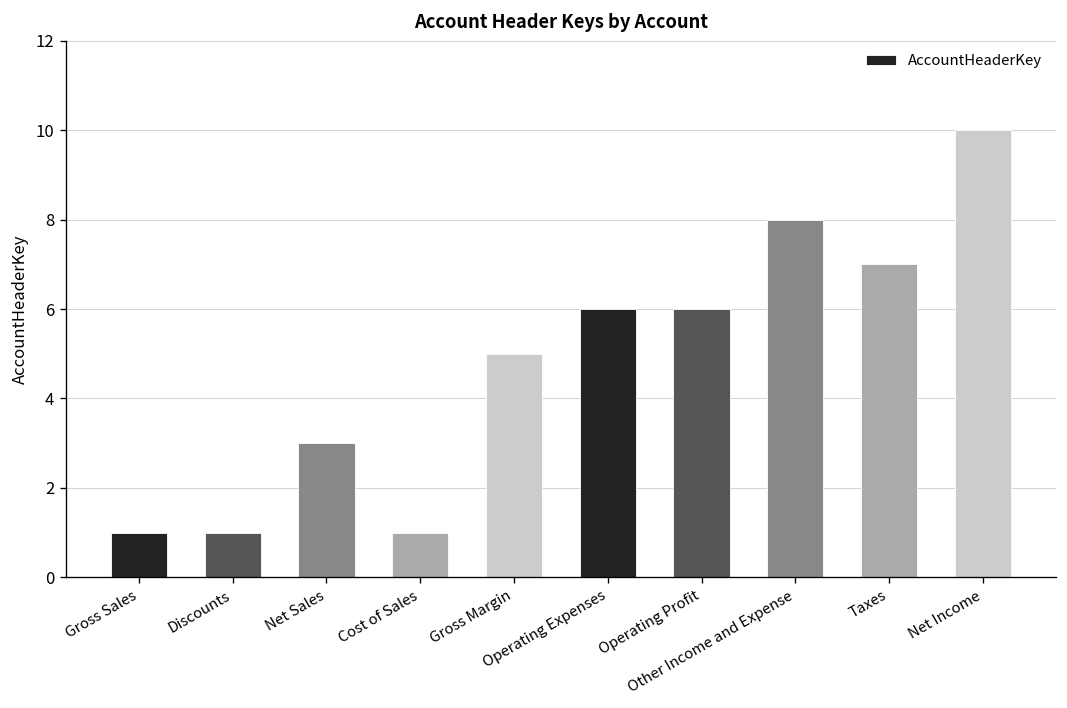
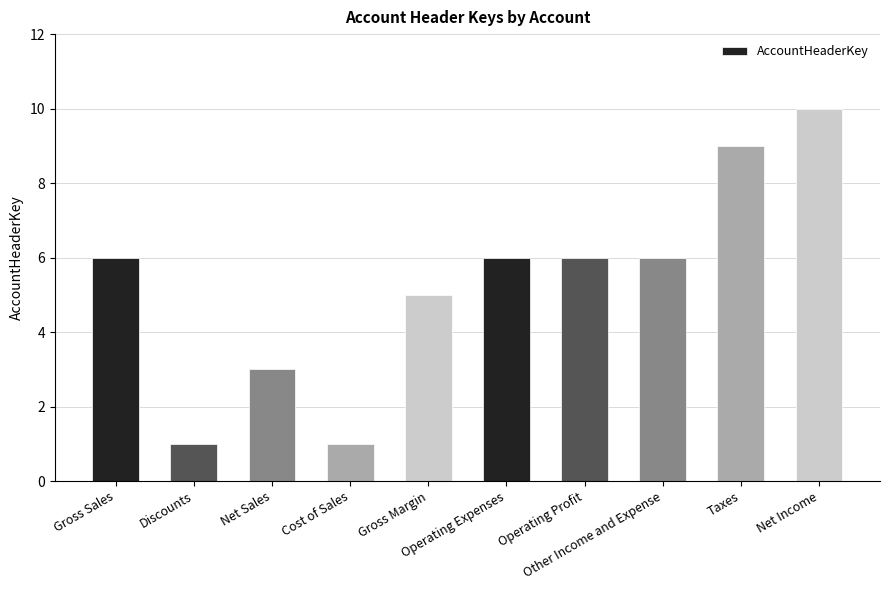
Gross Sales: 1 -> 6
Other Income and Expense: 8 -> 6
Taxes: 7 -> 9
